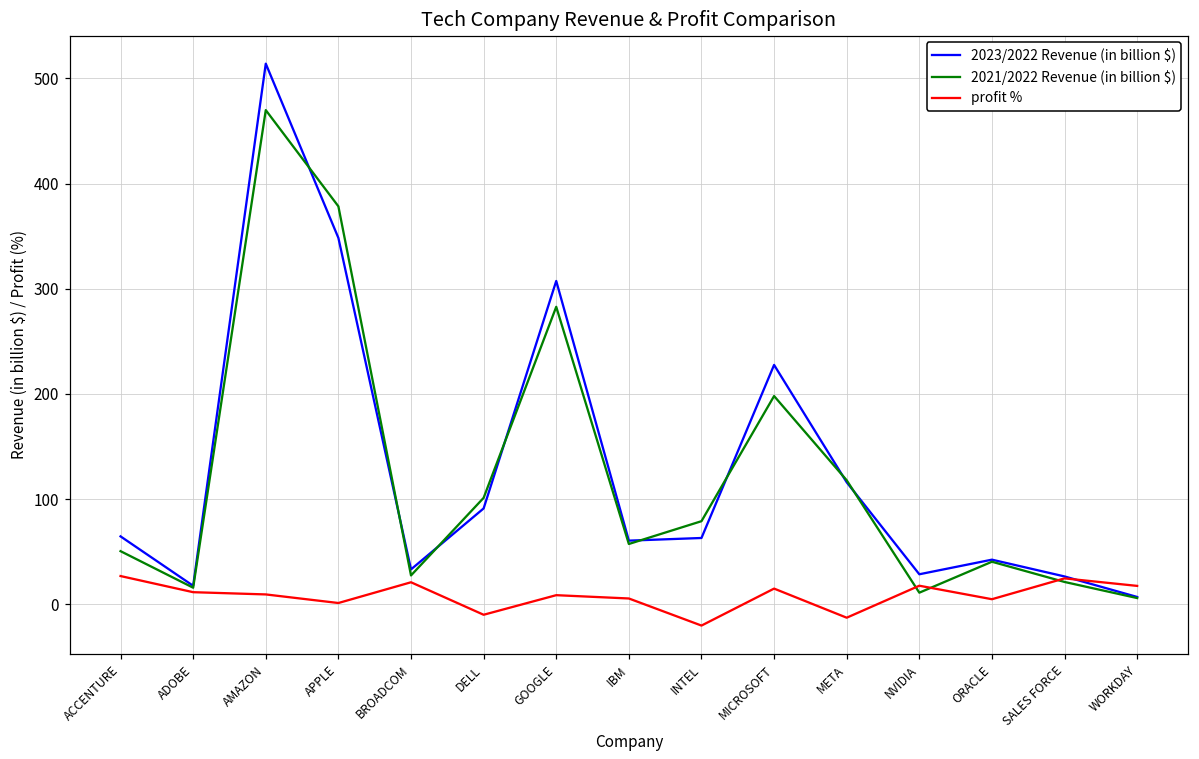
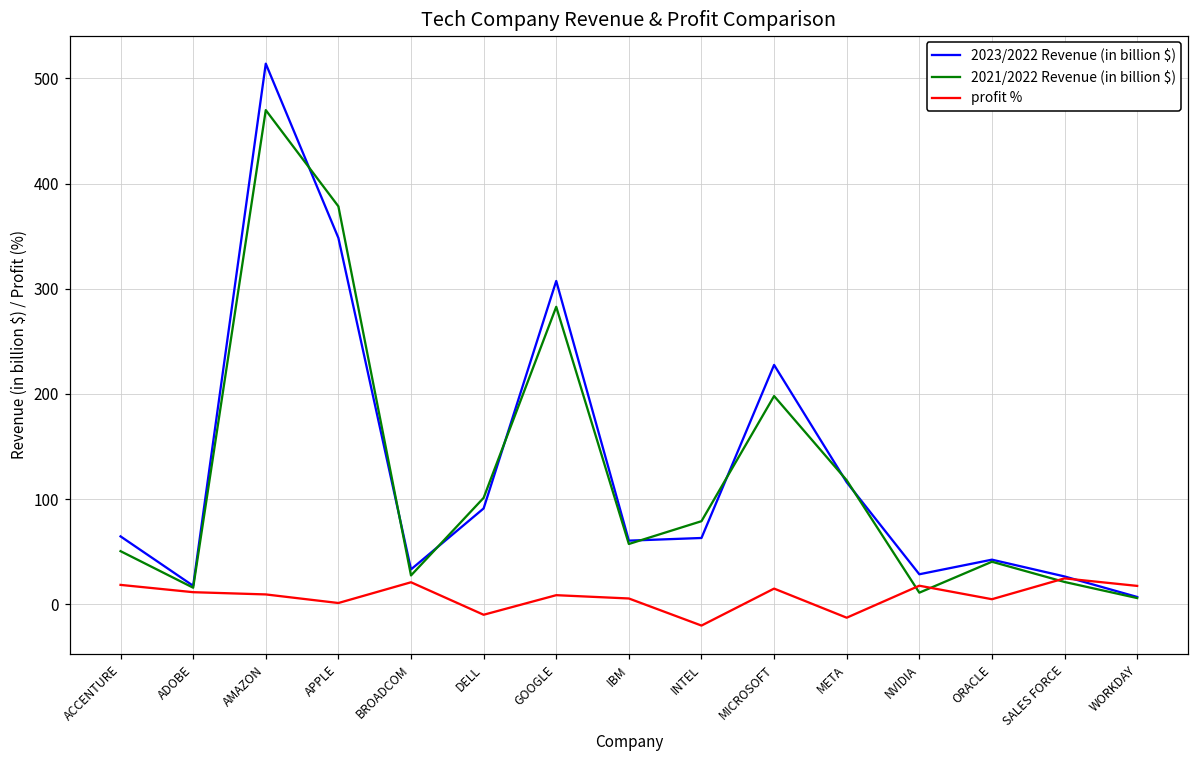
profit %, ACCENTURE: 30 -> 20
